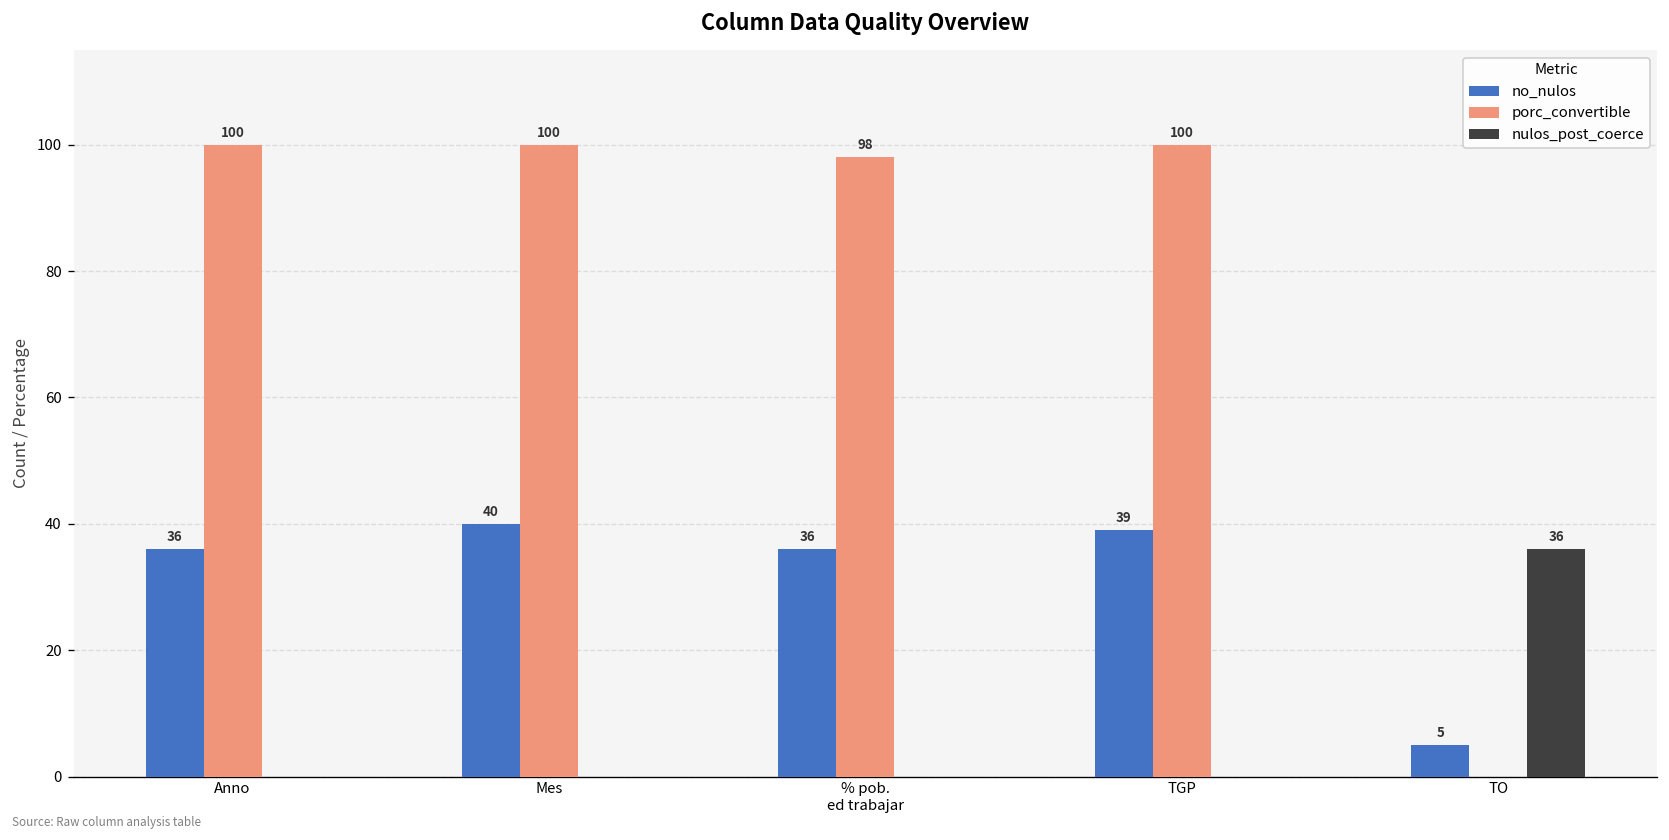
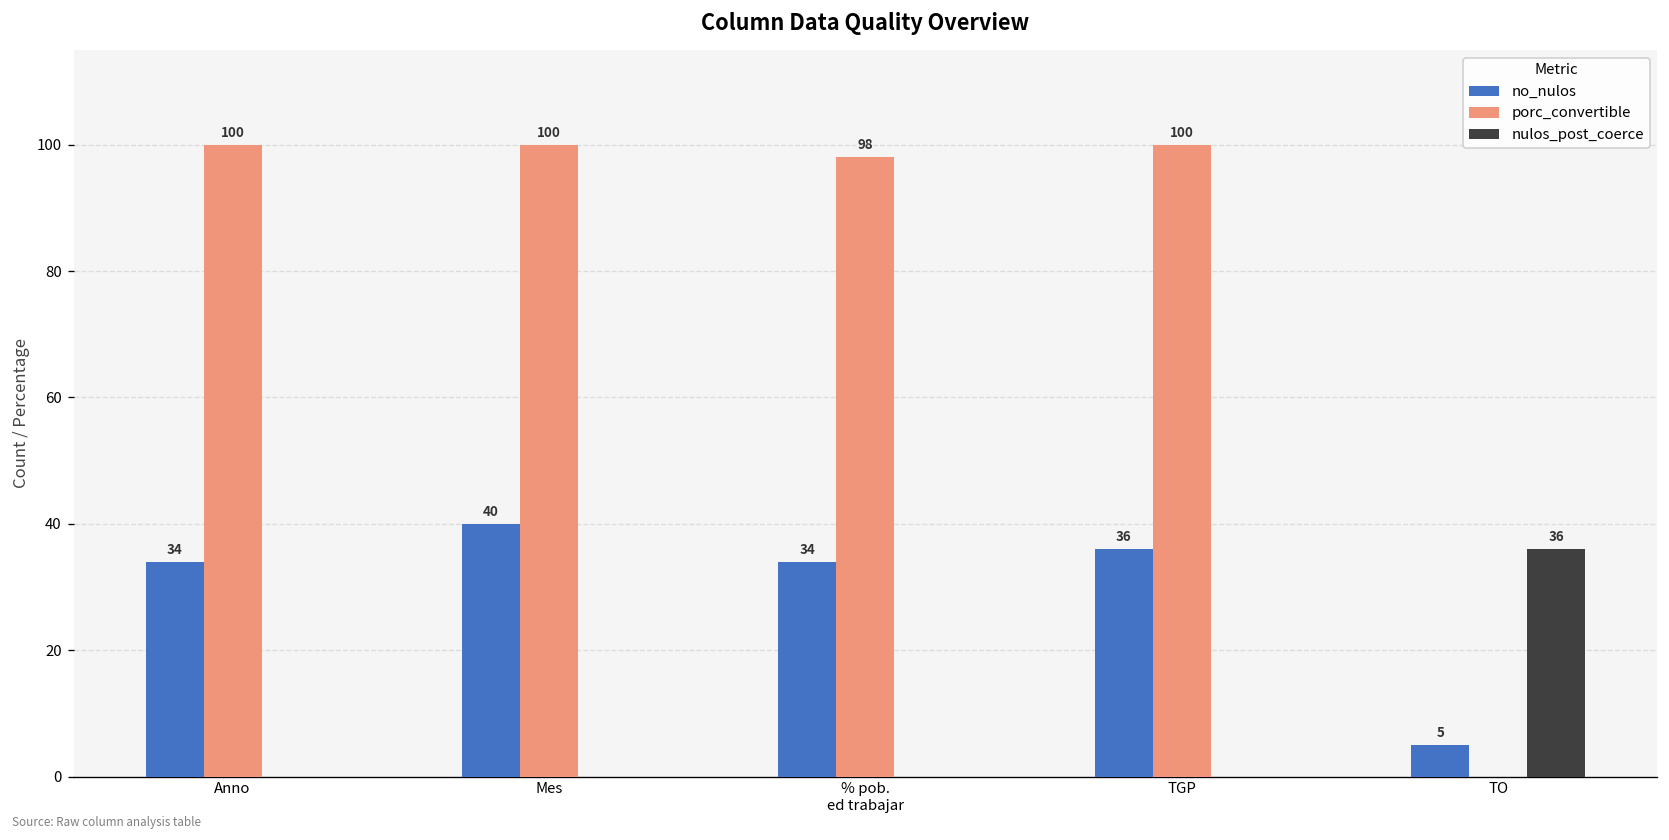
no_nulos, Anno: 36 -> 34
no_nulos, % pob. ed trabajar: 36 -> 34
no_nulos, TGP: 39 -> 36
